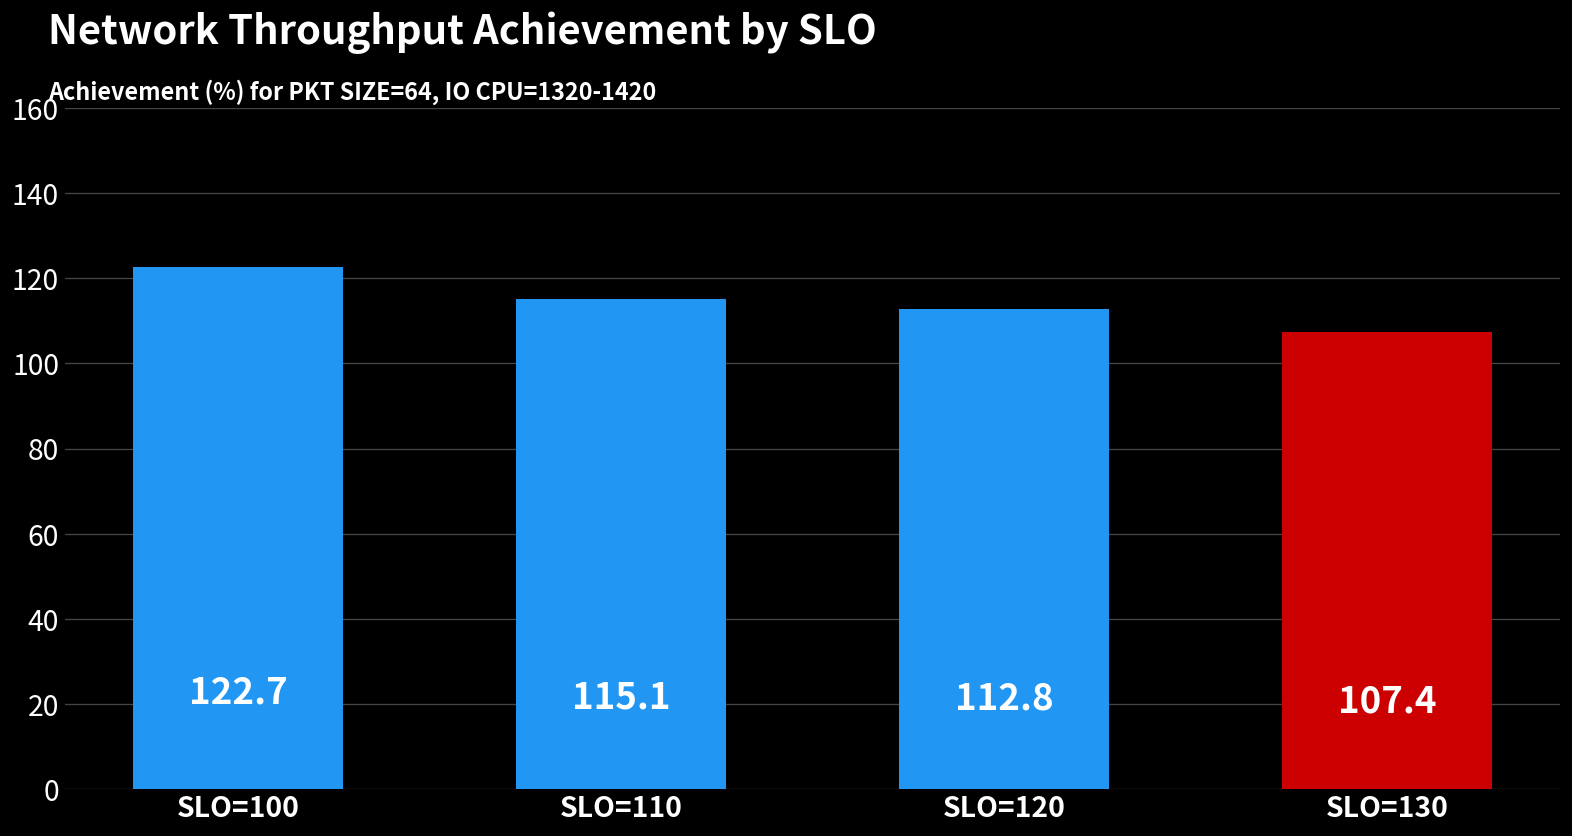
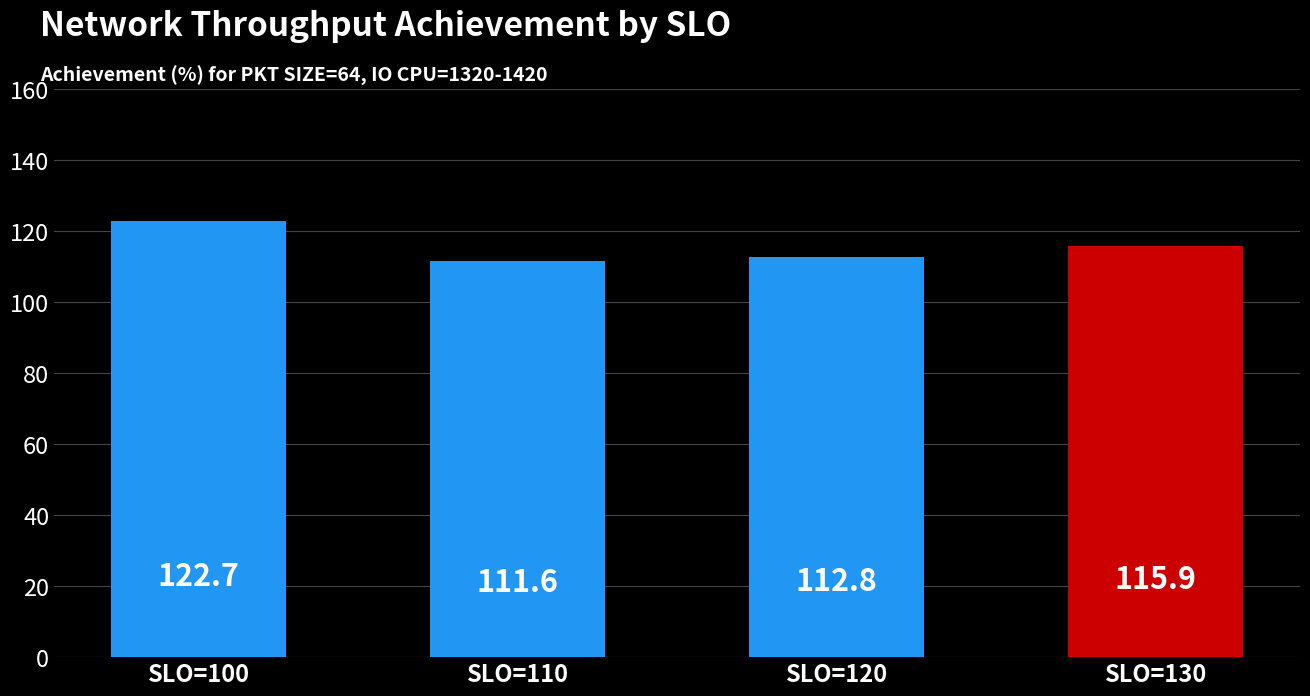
SLO=110: 115.1 -> 111.6
SLO=130: 107.4 -> 115.9
